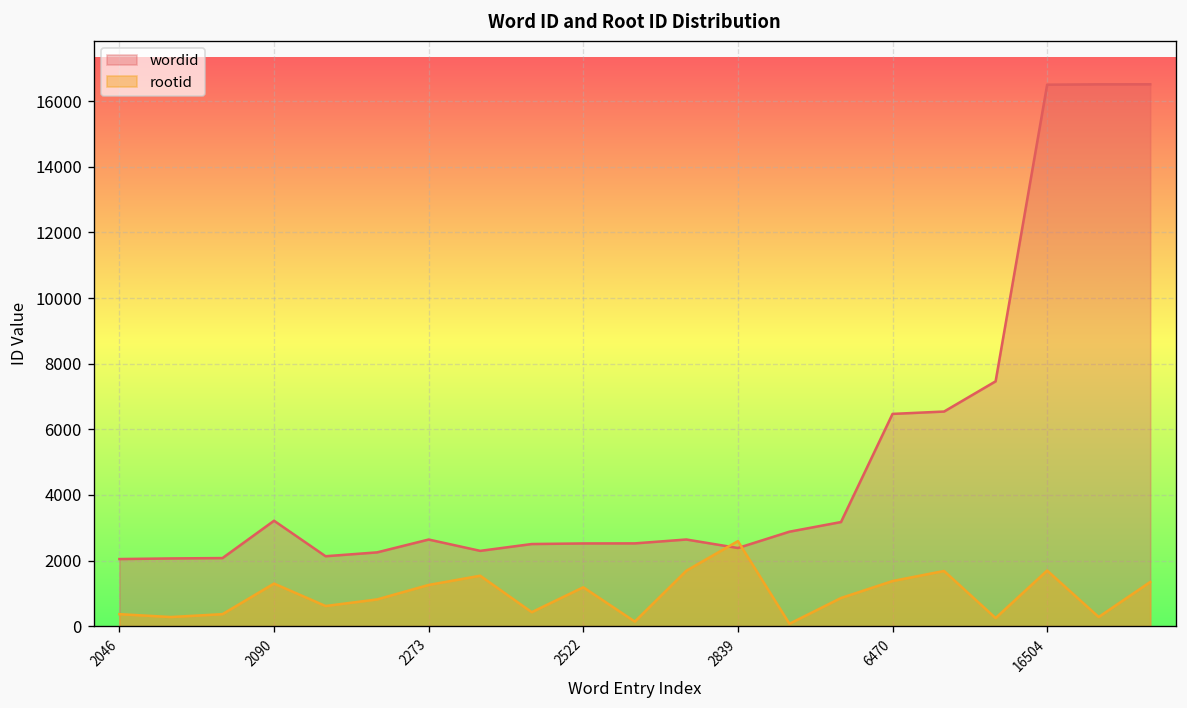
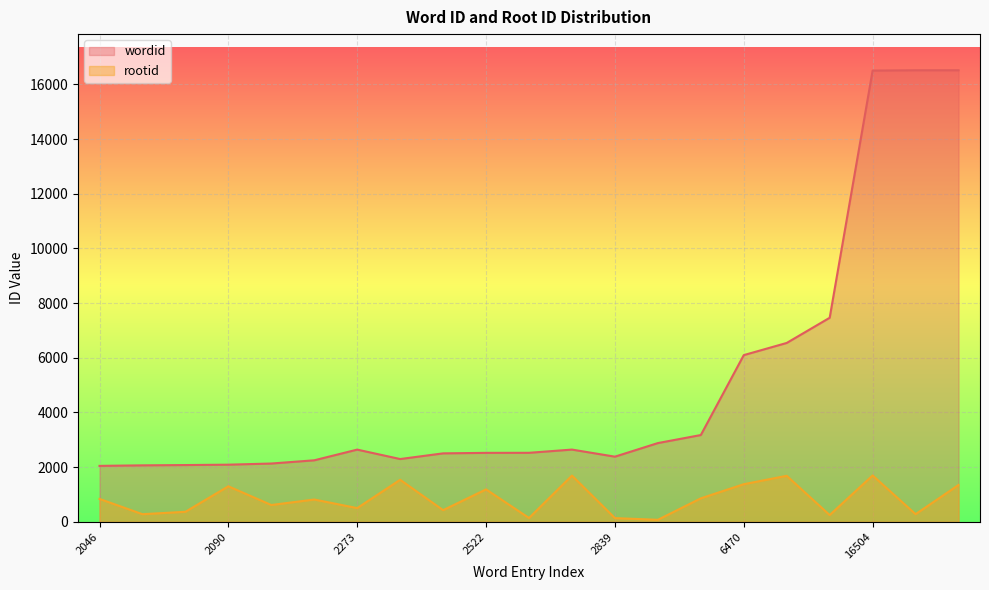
rootid, 2046: 400 -> 800
wordid, 2090: 3200 -> 2100
rootid, 2273: 1300 -> 500
rootid, 2839: 2600 -> 100
wordid, 6470: 6500 -> 6100
